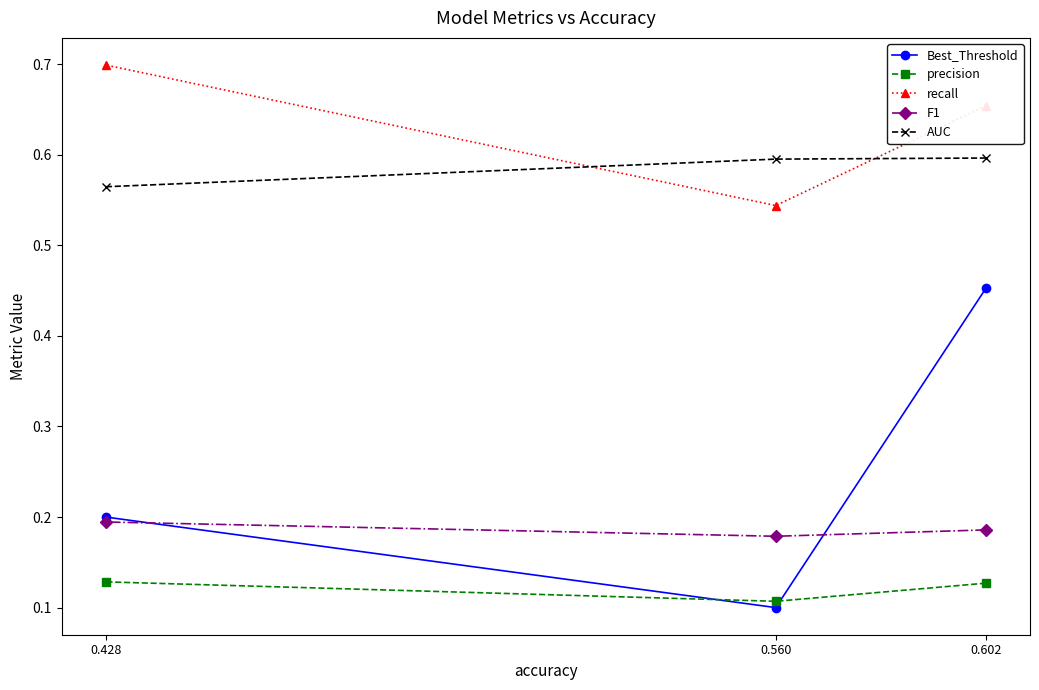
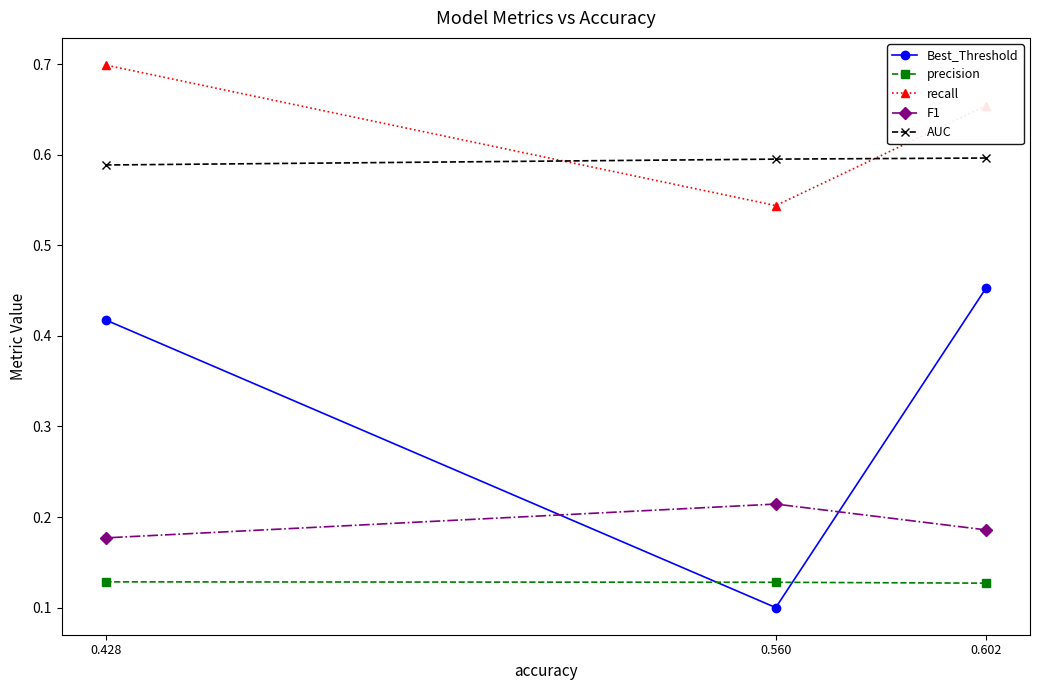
Best_Threshold, 0.428: 0.20 -> 0.42
F1, 0.428: 0.19 -> 0.18
AUC, 0.428: 0.56 -> 0.59
precision, 0.560: 0.11 -> 0.13
F1, 0.560: 0.18 -> 0.21
